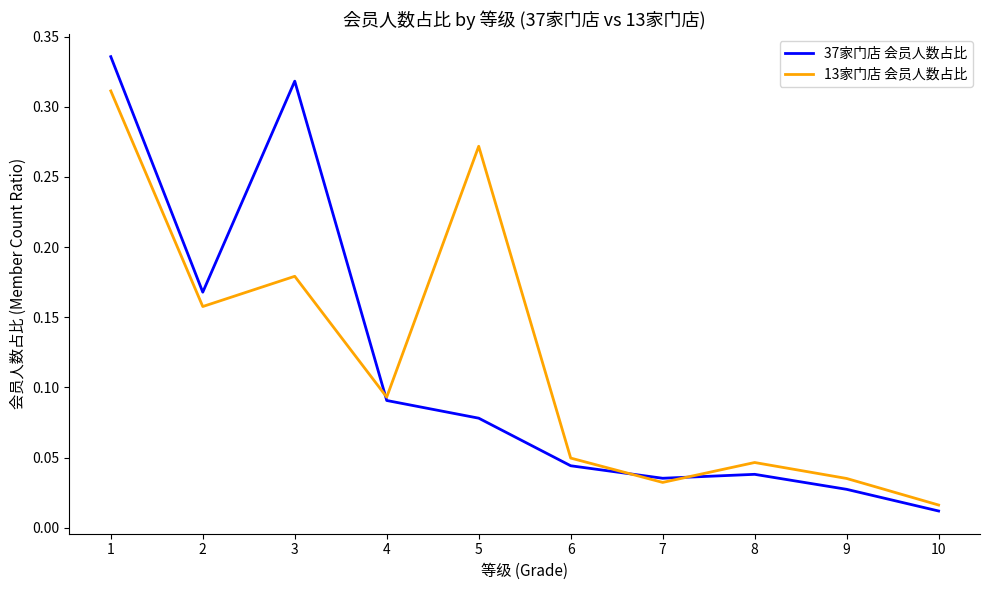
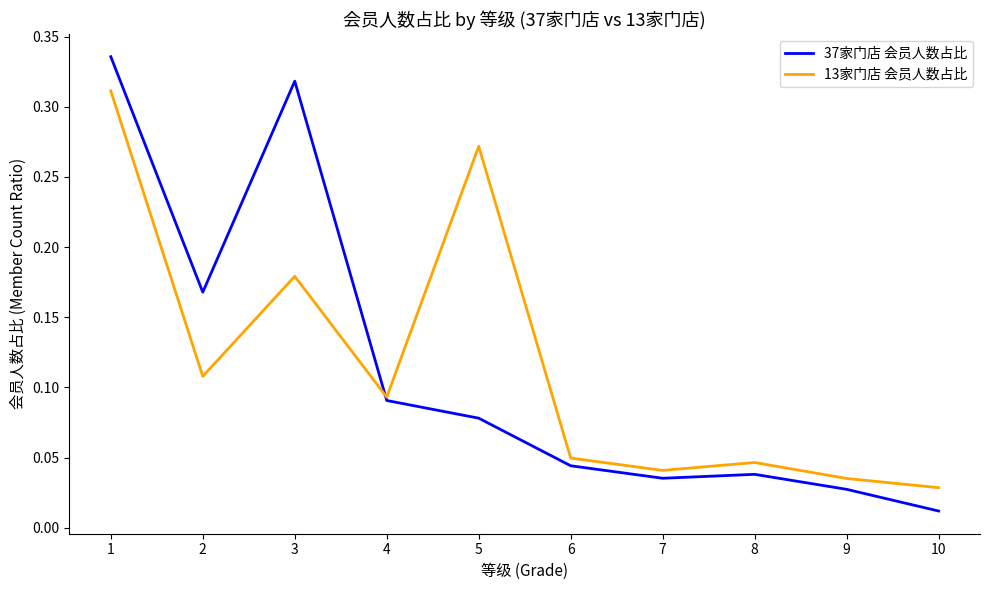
13家门店 会员人数占比, 2: 0.158 -> 0.108
13家门店 会员人数占比, 7: 0.032 -> 0.041
13家门店 会员人数占比, 10: 0.016 -> 0.029
